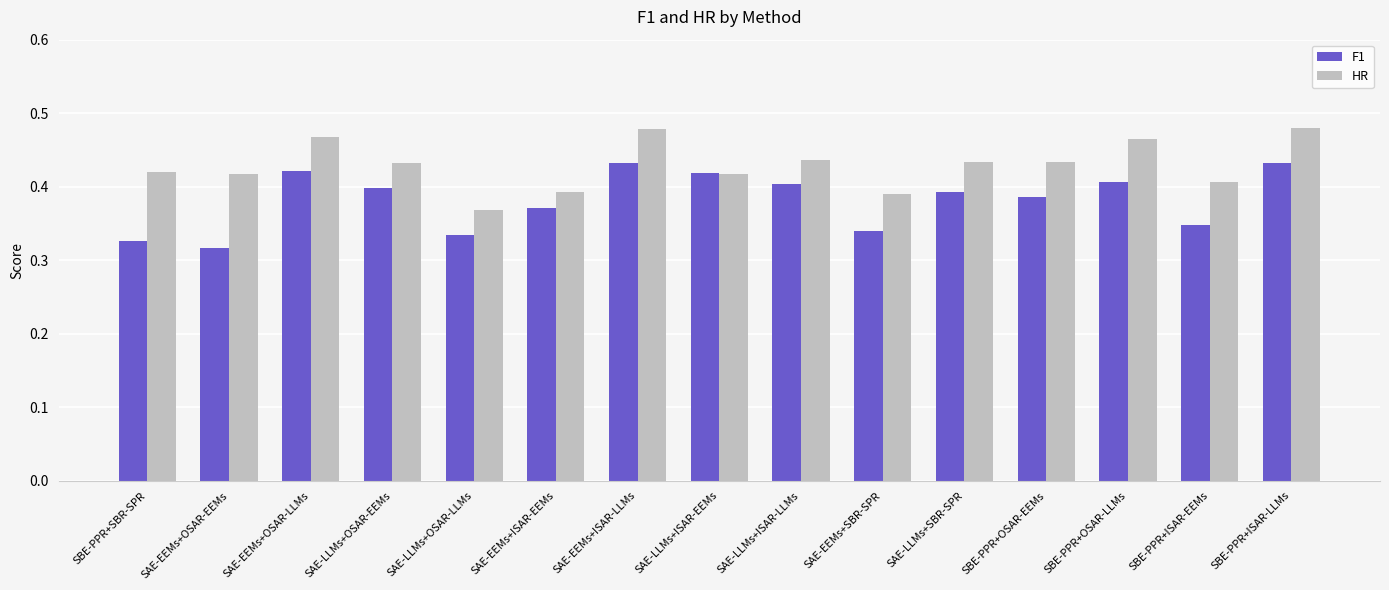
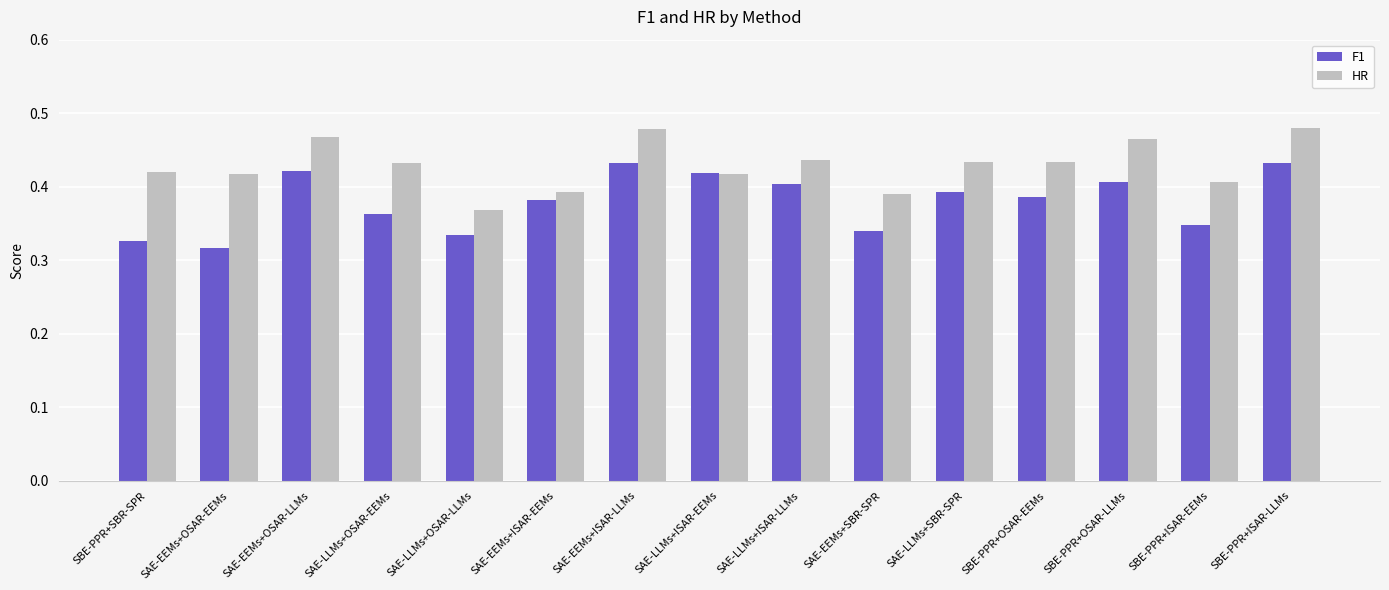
F1, SAE-LLMs+OSAR-EEMs: 0.40 -> 0.36
F1, SAE-EEMs+ISAR-EEMs: 0.37 -> 0.38
